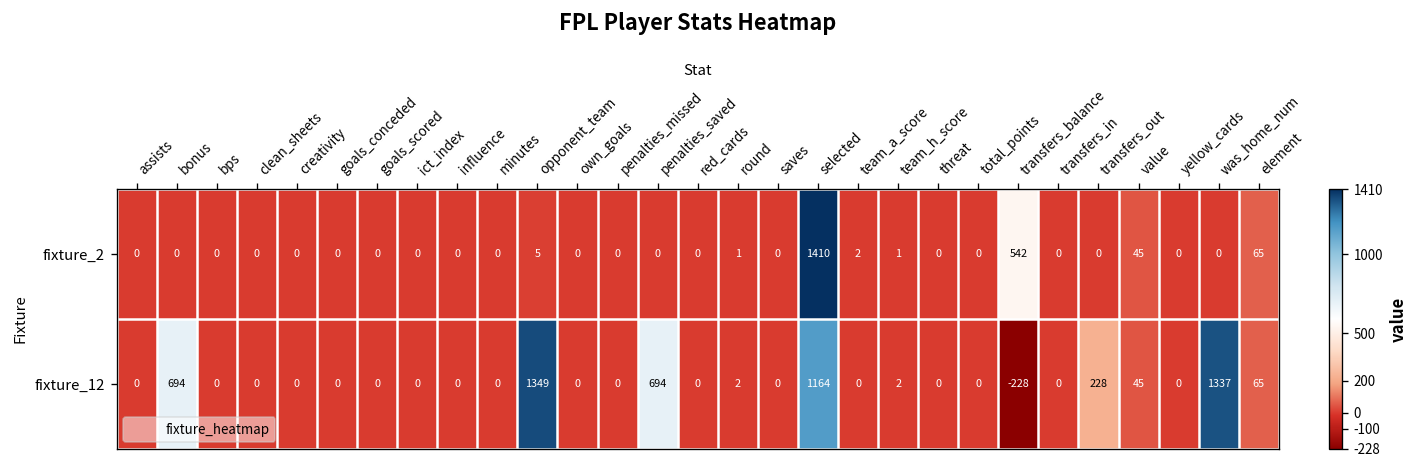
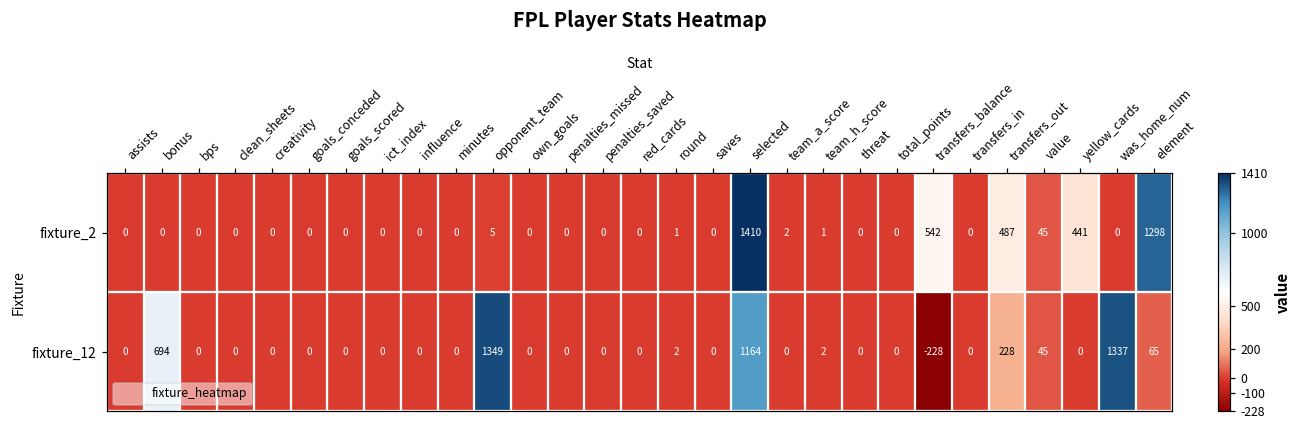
fixture_2, transfers_out: 0 -> 487
fixture_2, yellow_cards: 0 -> 441
fixture_2, element: 65 -> 1298
fixture_12, penalties_saved: 694 -> 0
